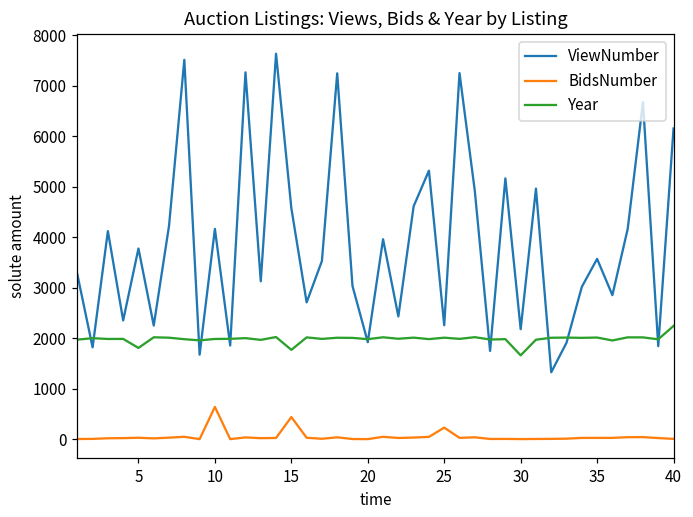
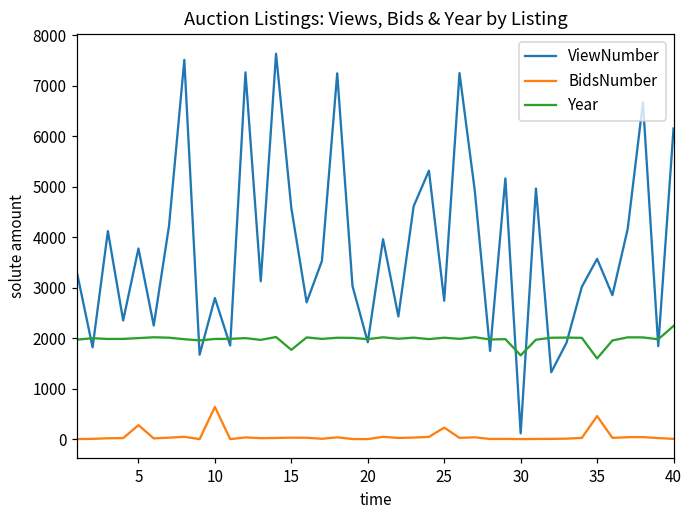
BidsNumber, 5: 0 -> 300
Year, 5: 1800 -> 2000
ViewNumber, 10: 4200 -> 2800
BidsNumber, 15: 400 -> 0
ViewNumber, 25: 2300 -> 2700
ViewNumber, 30: 2200 -> 100
BidsNumber, 35: 0 -> 500
Year, 35: 2000 -> 1600
